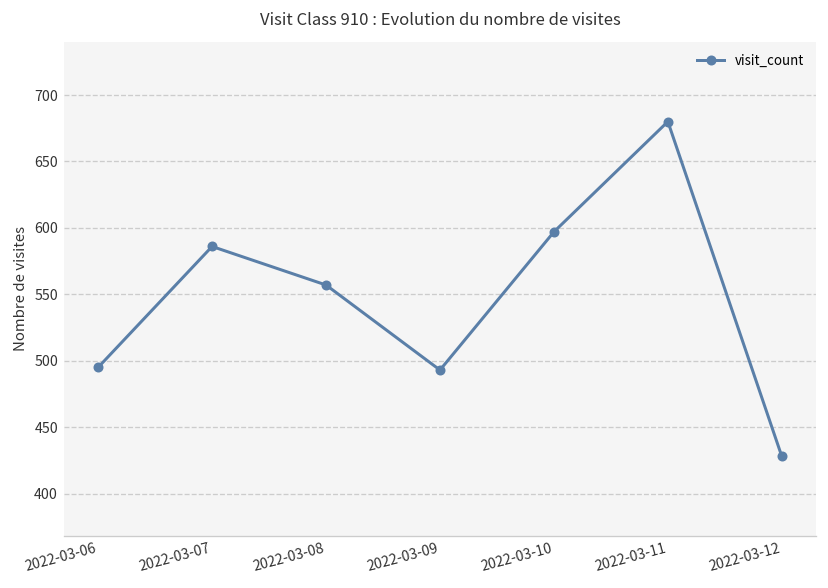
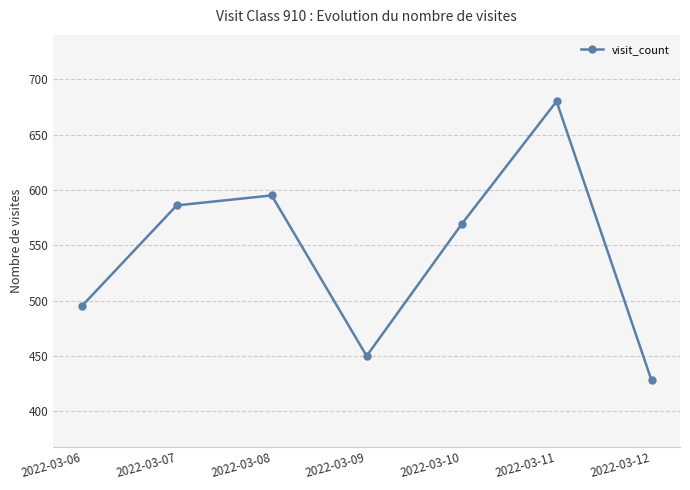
2022-03-08: 557 -> 595
2022-03-09: 493 -> 450
2022-03-10: 597 -> 569
